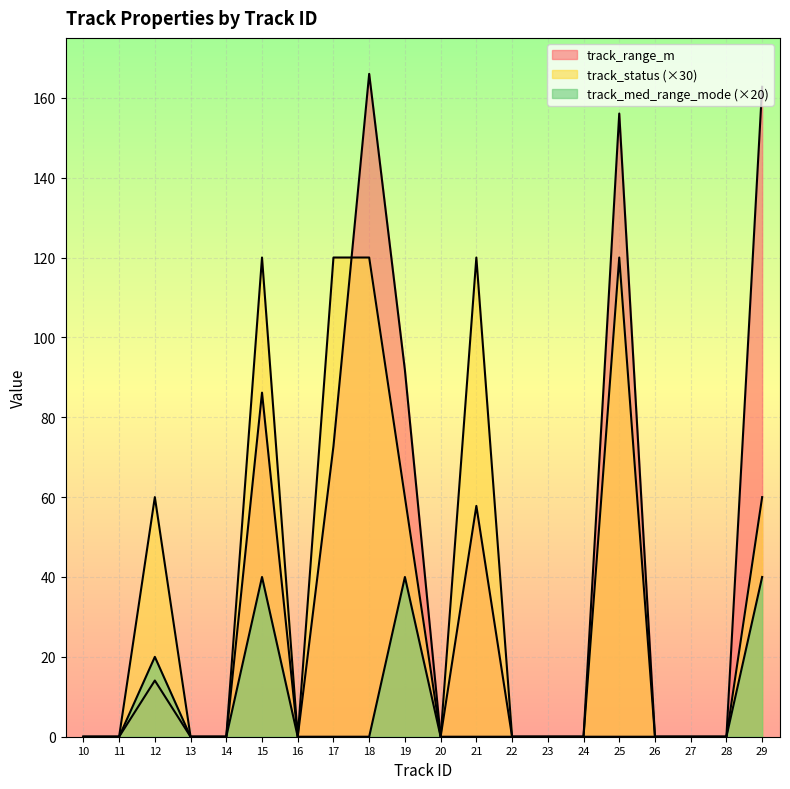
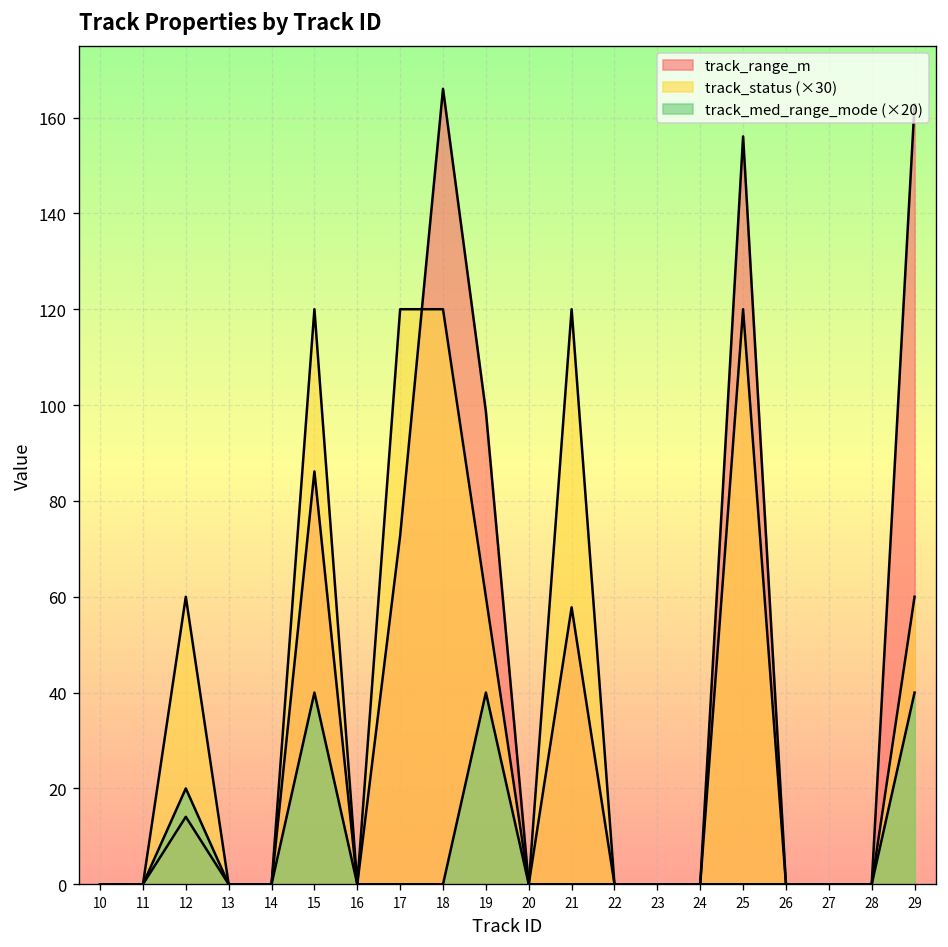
track_range_m, 19: 92 -> 99
